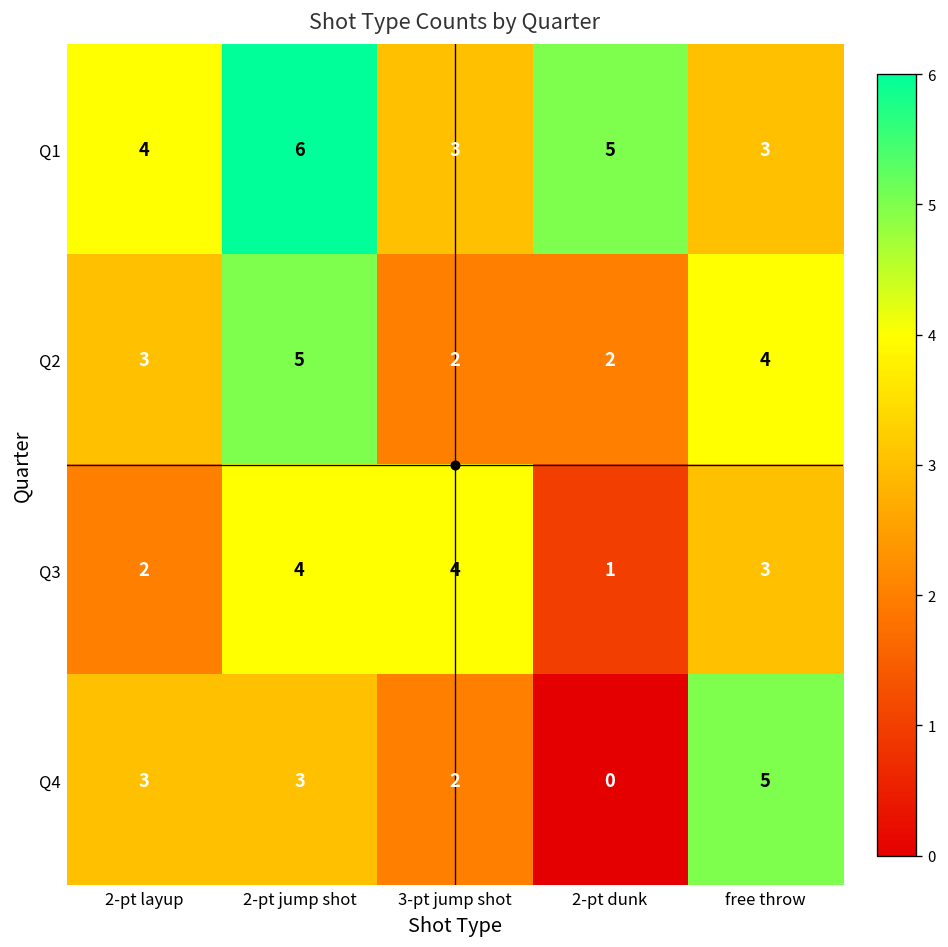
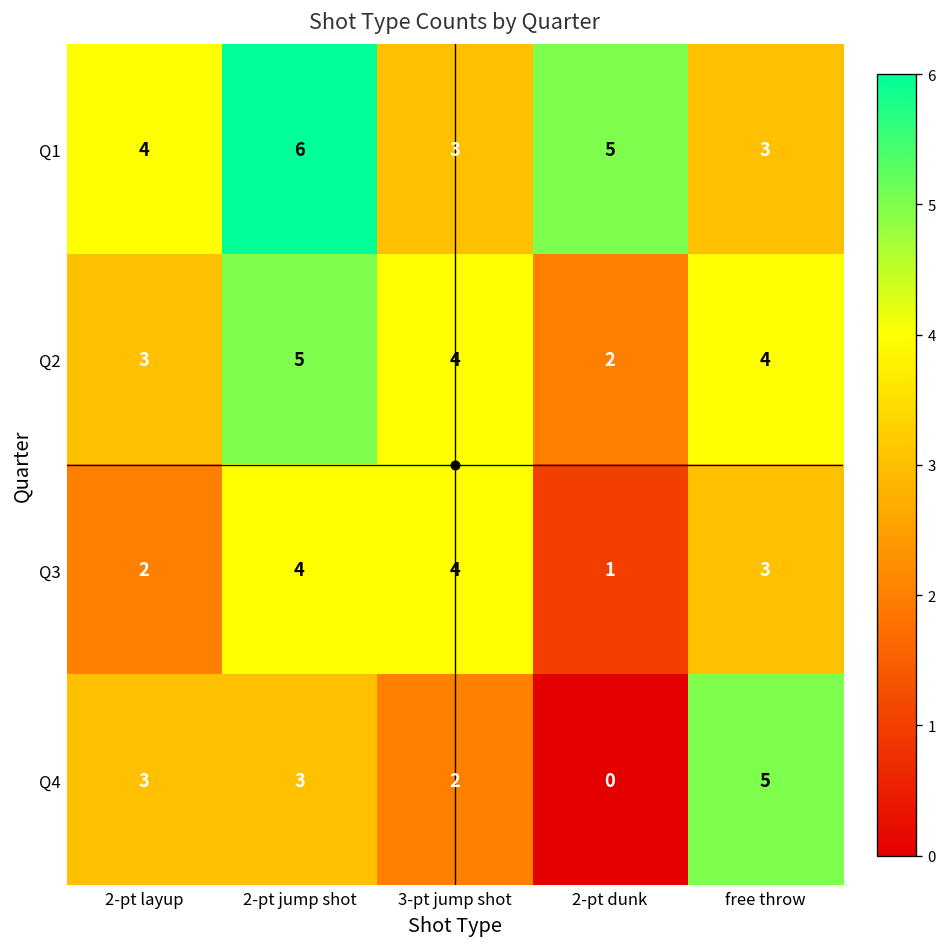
Q2, 3-pt jump shot: 2 -> 4
